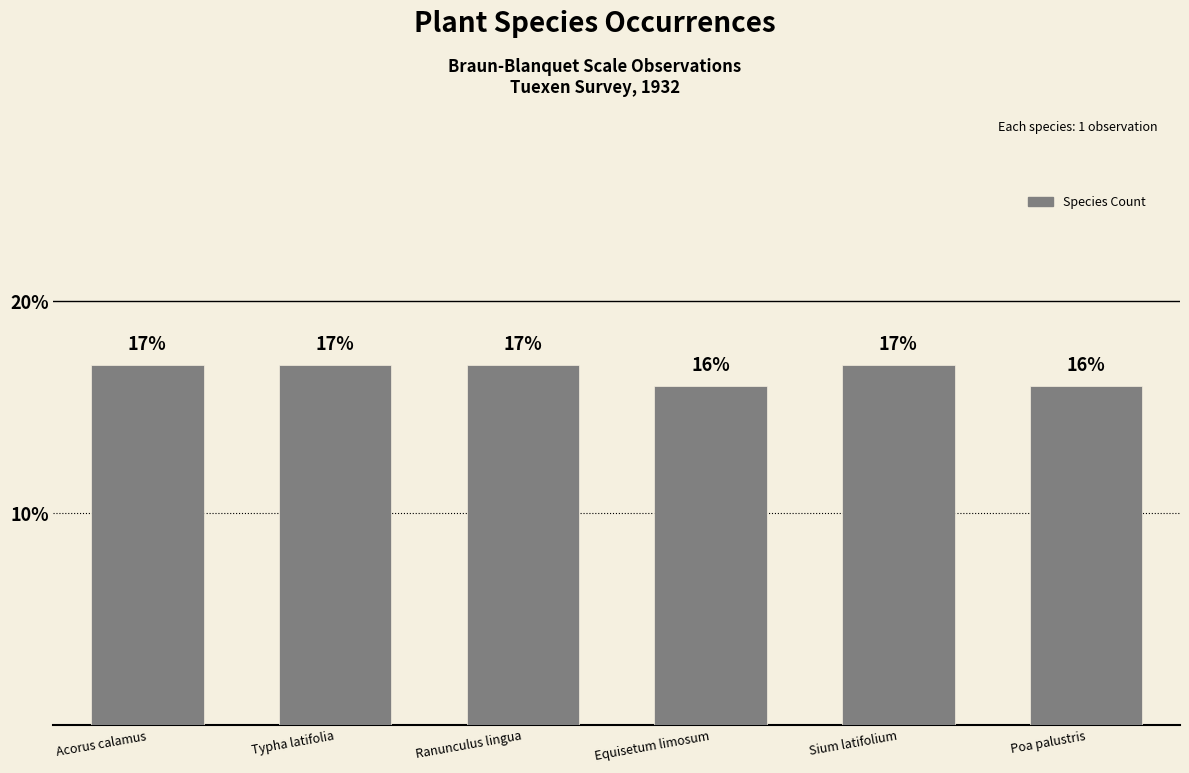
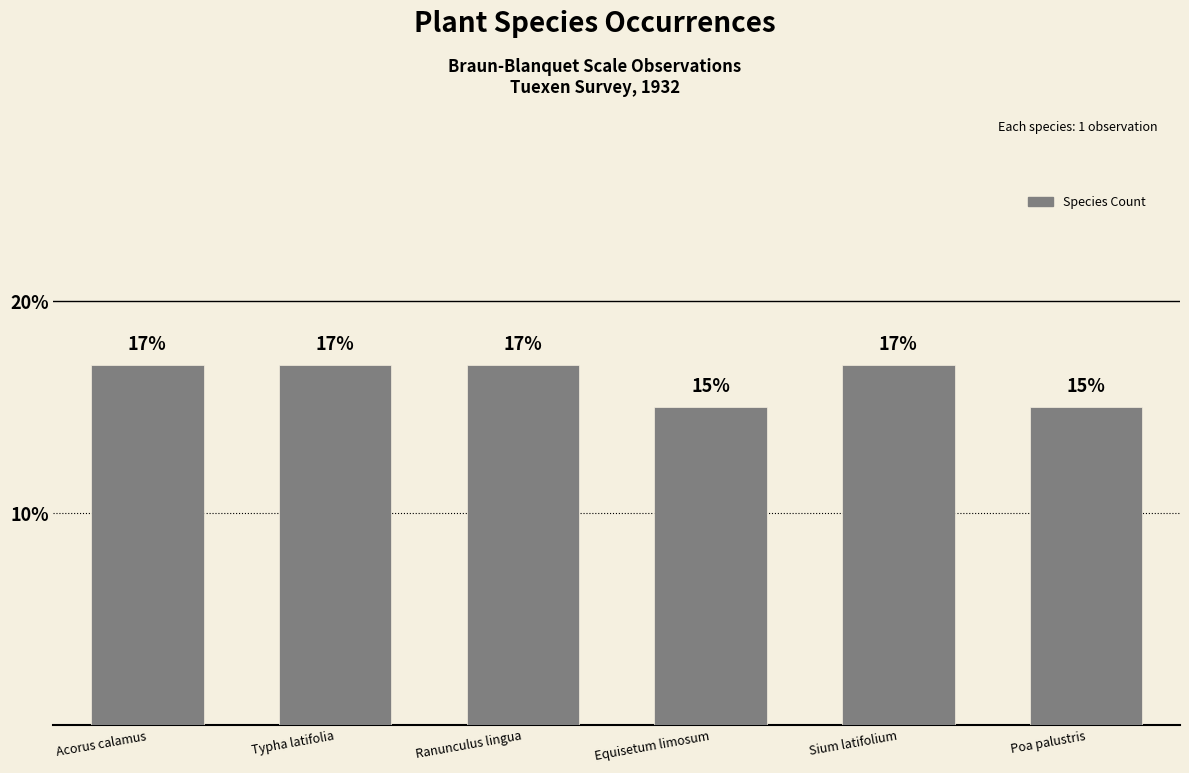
Equisetum limosum: 16% -> 15%
Poa palustris: 16% -> 15%
